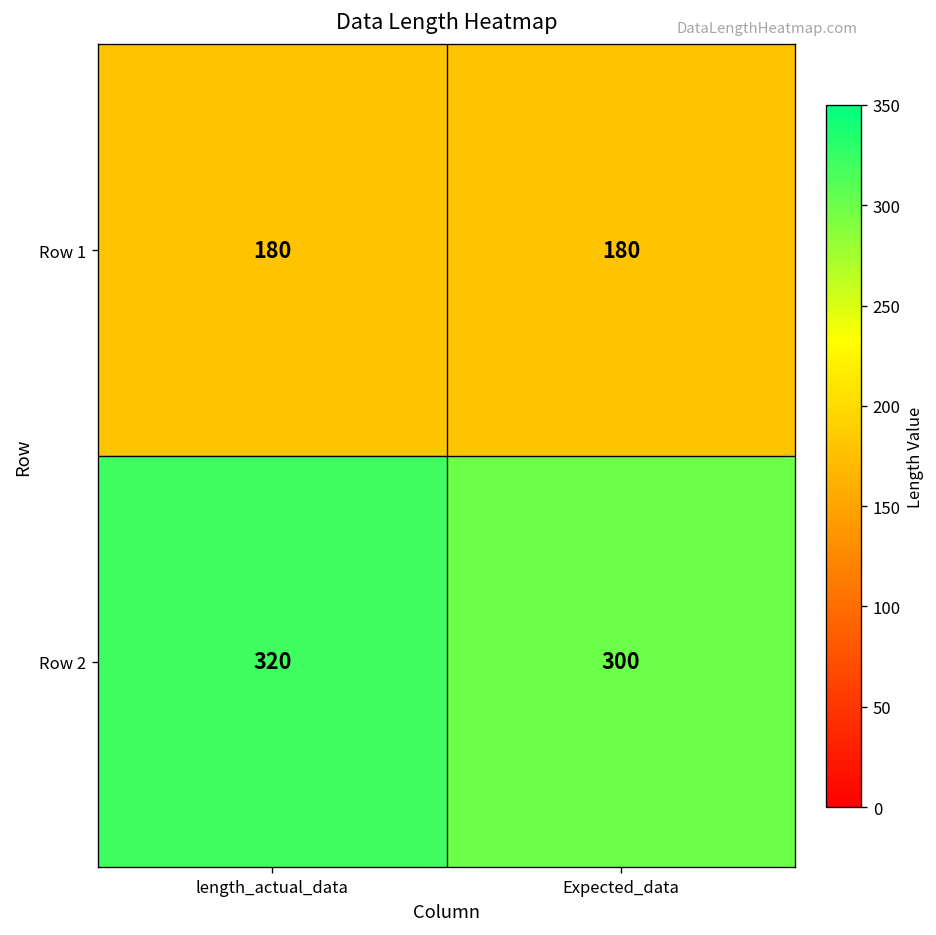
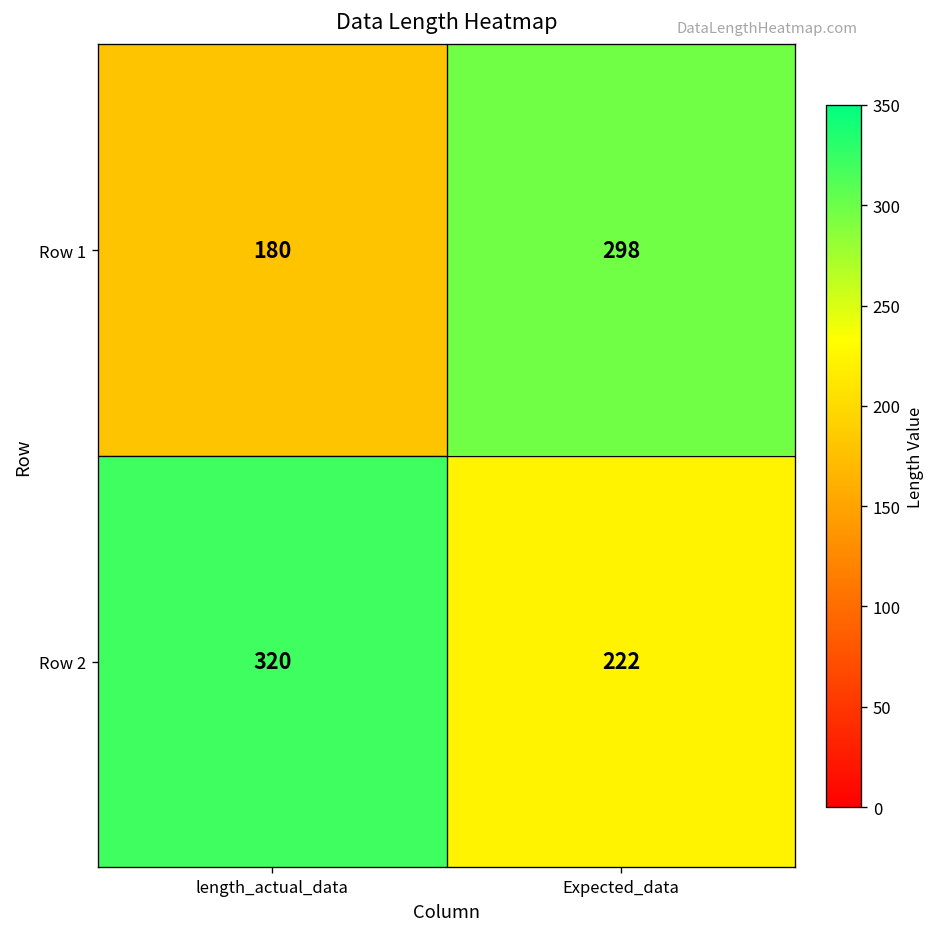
Row 1, Expected_data: 180 -> 298
Row 2, Expected_data: 300 -> 222
